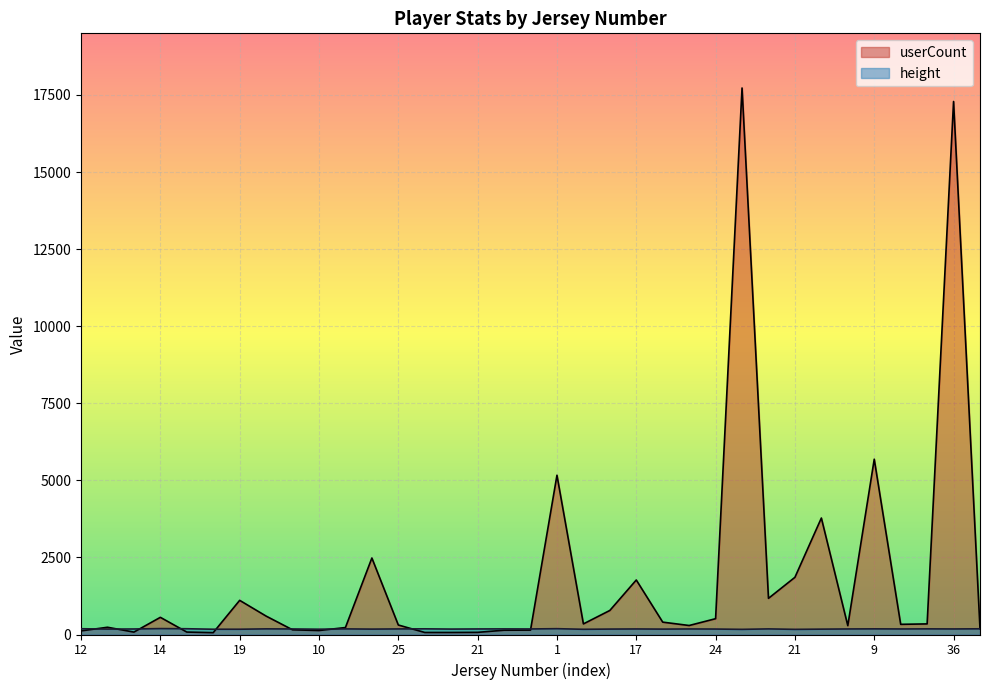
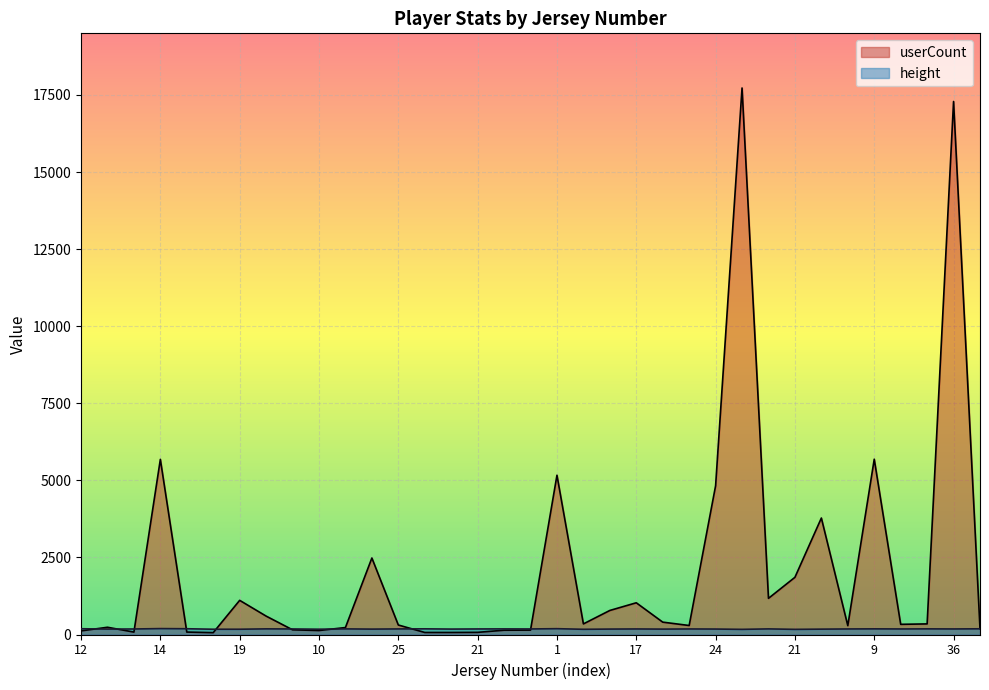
userCount, 14: 600 -> 5700
userCount, 17: 1800 -> 1000
userCount, 24: 500 -> 4800
